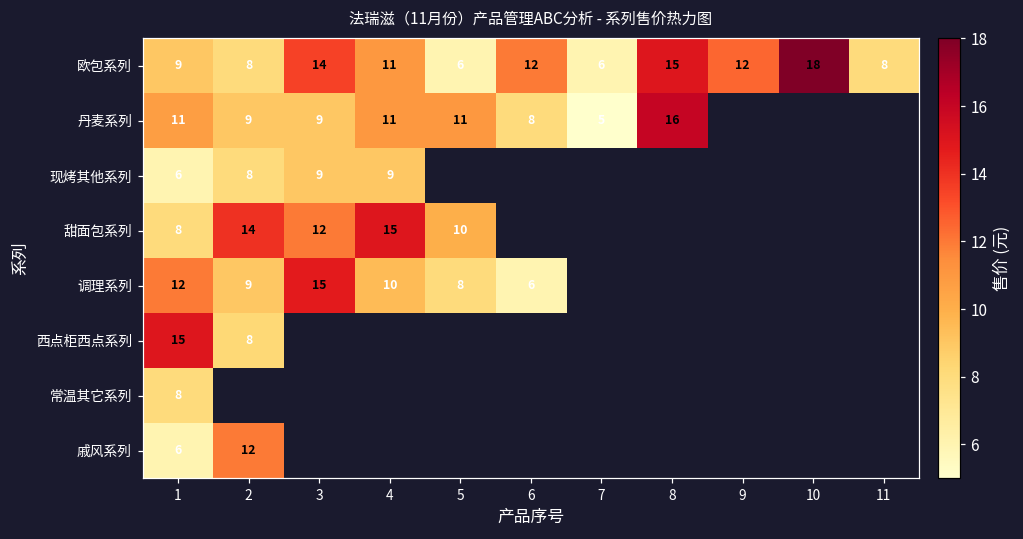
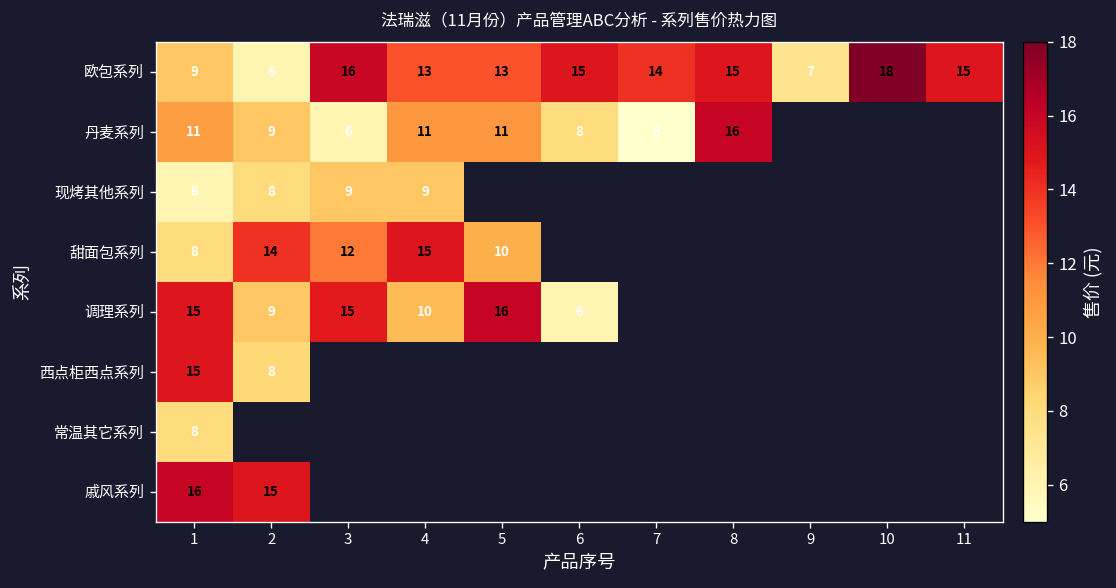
欧包系列, 2: 8 -> 6
欧包系列, 3: 14 -> 16
欧包系列, 4: 11 -> 13
欧包系列, 5: 6 -> 13
欧包系列, 6: 12 -> 15
欧包系列, 7: 6 -> 14
欧包系列, 9: 12 -> 7
欧包系列, 11: 8 -> 15
丹麦系列, 3: 9 -> 6
调理系列, 1: 12 -> 15
调理系列, 5: 8 -> 16
戚风系列, 1: 6 -> 16
戚风系列, 2: 12 -> 15
